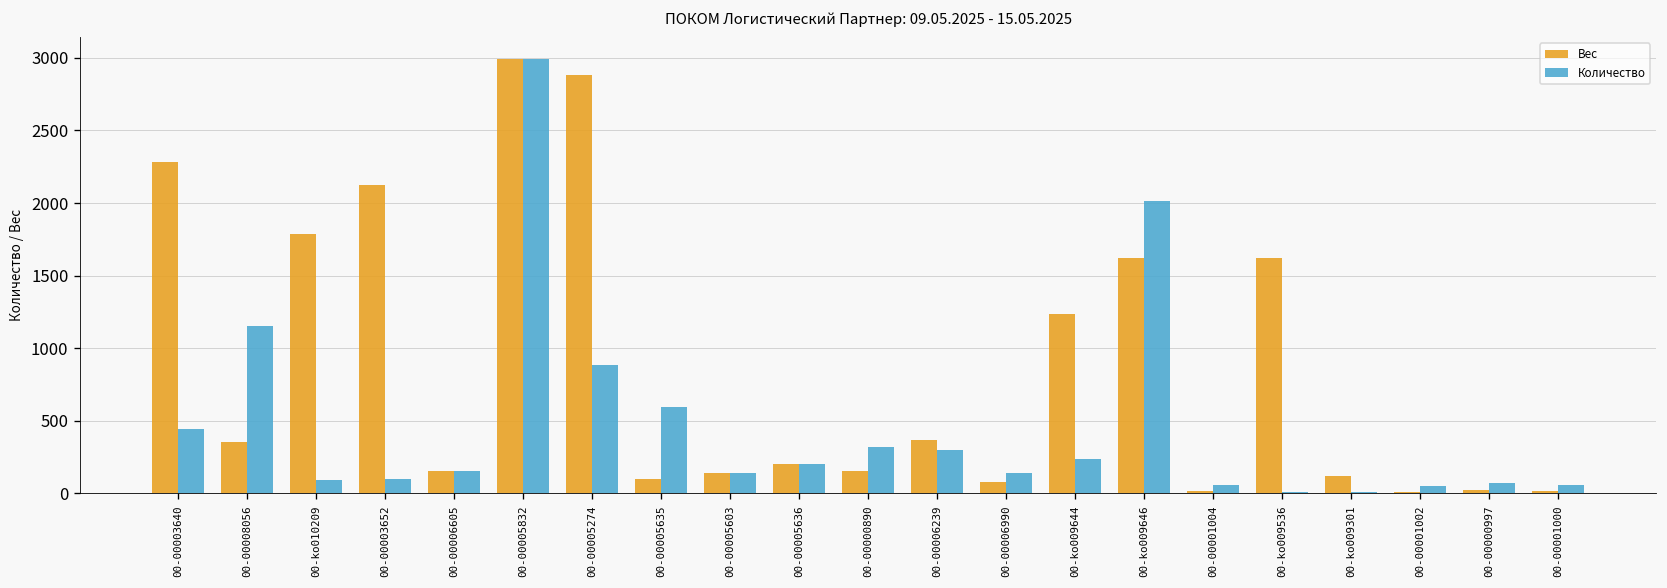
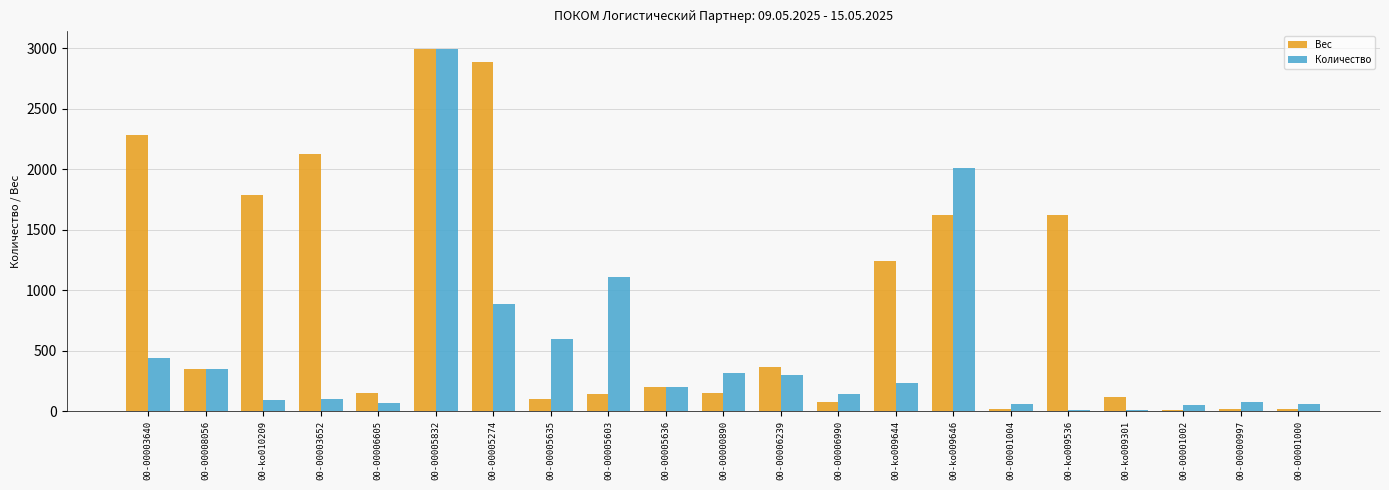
Количество, 00-00008056: 1160 -> 350
Количество, 00-00006605: 150 -> 60
Количество, 00-00005603: 140 -> 1110
